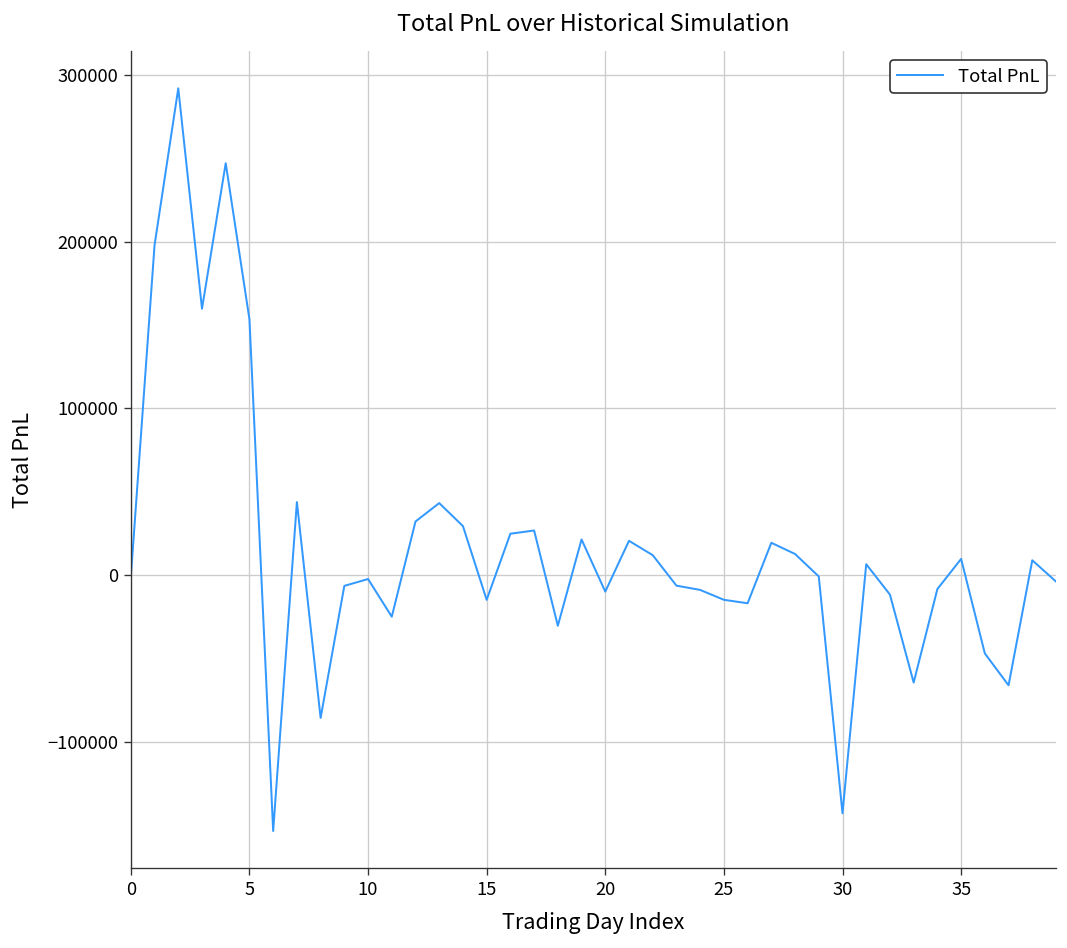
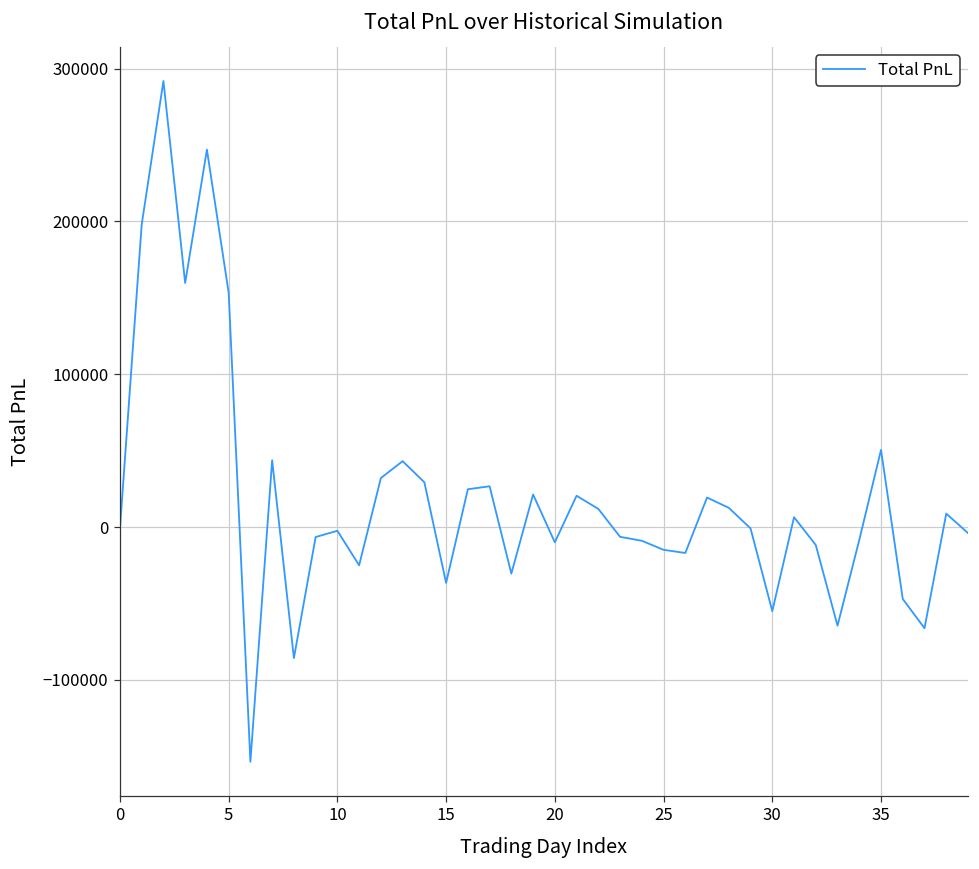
15: -15000 -> -37000
30: -143000 -> -55000
35: 10000 -> 51000
